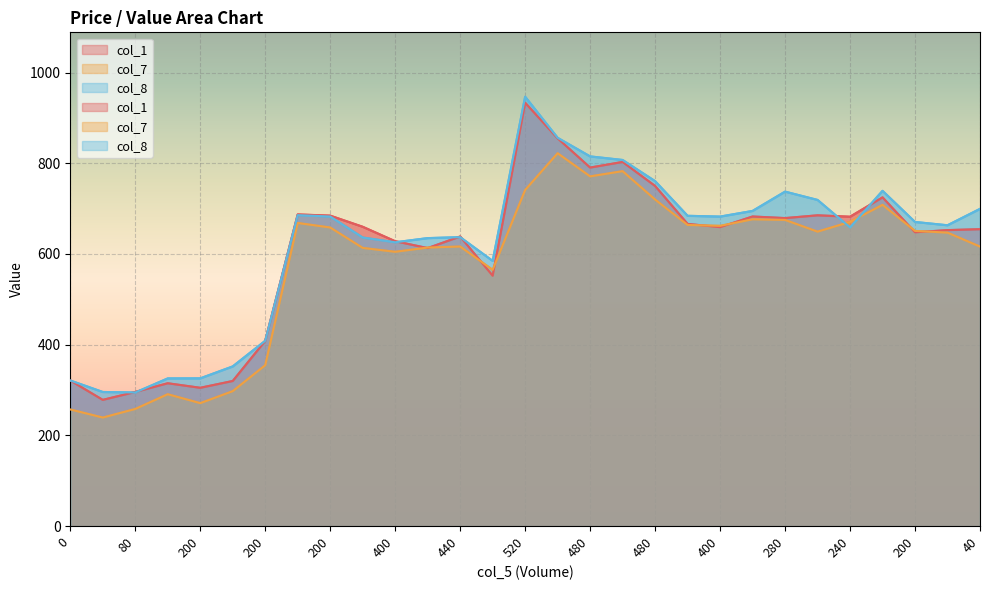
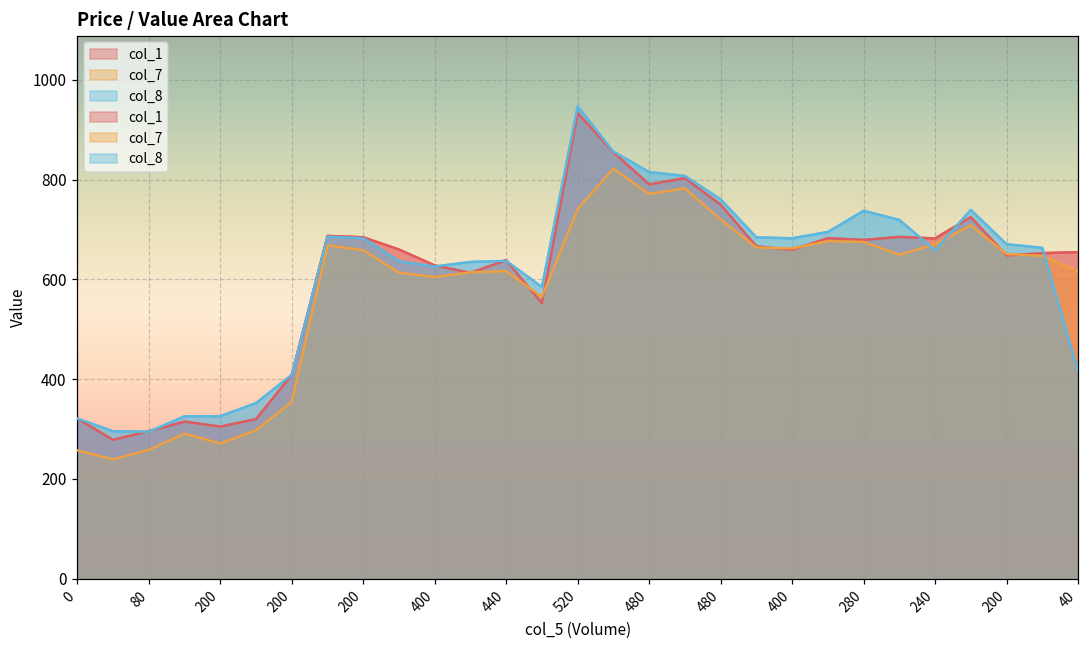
col_8, 40: 700 -> 420
